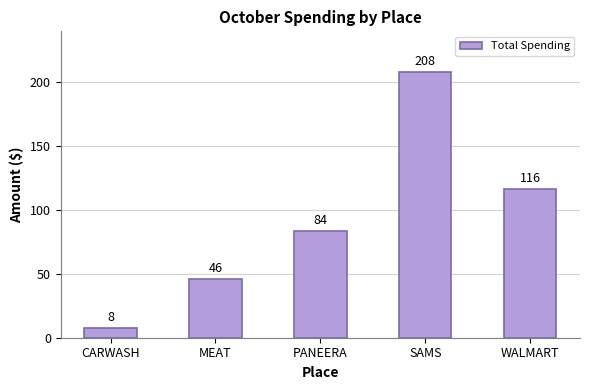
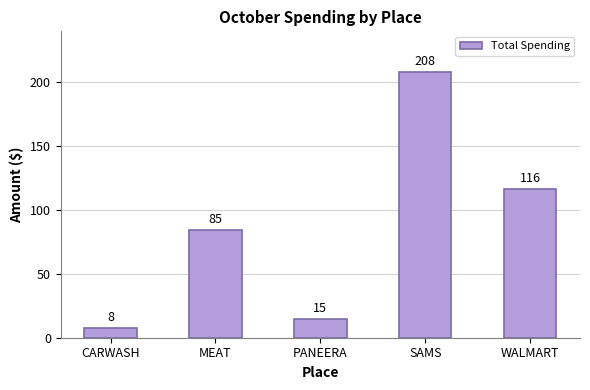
MEAT: 46 -> 85
PANEERA: 84 -> 15
